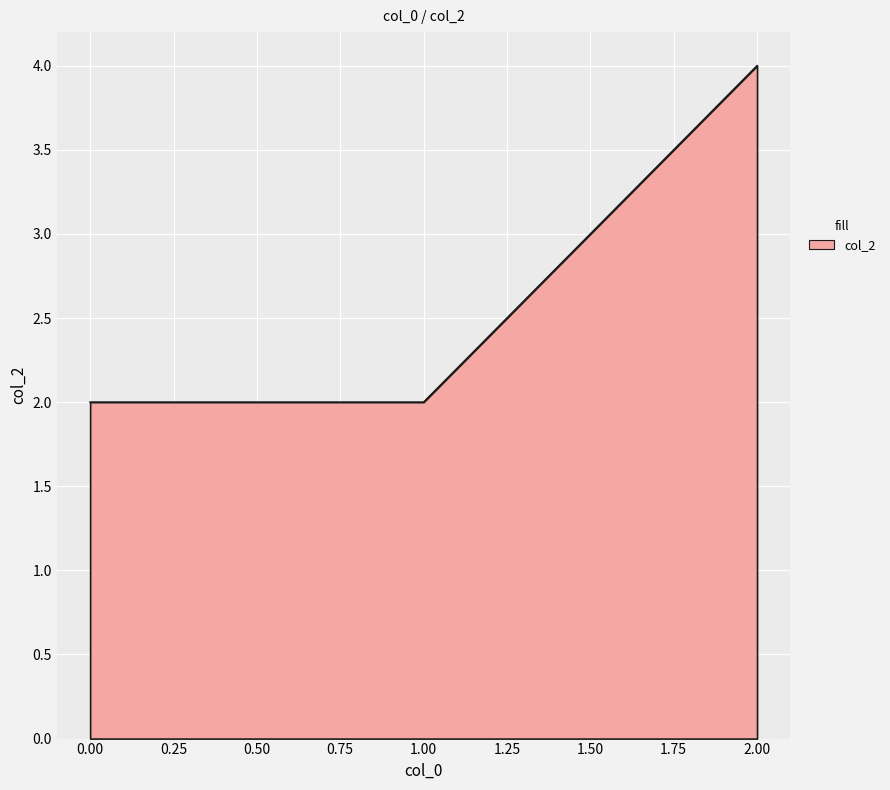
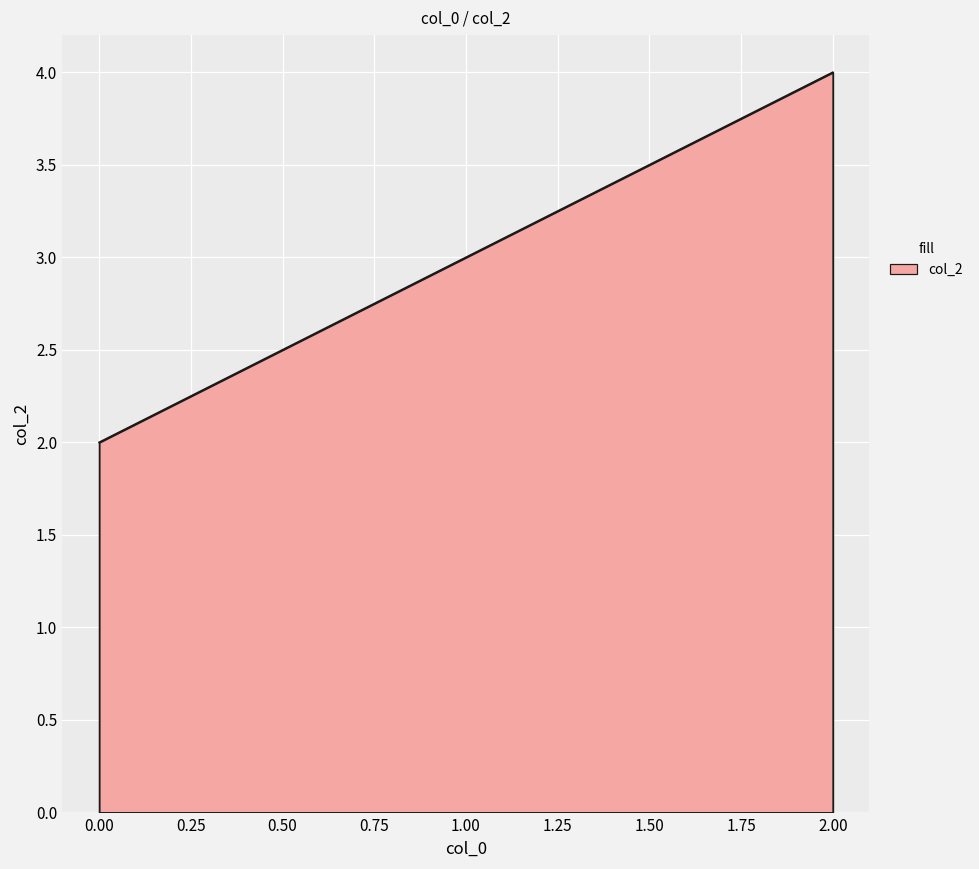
1.00: 2 -> 3
